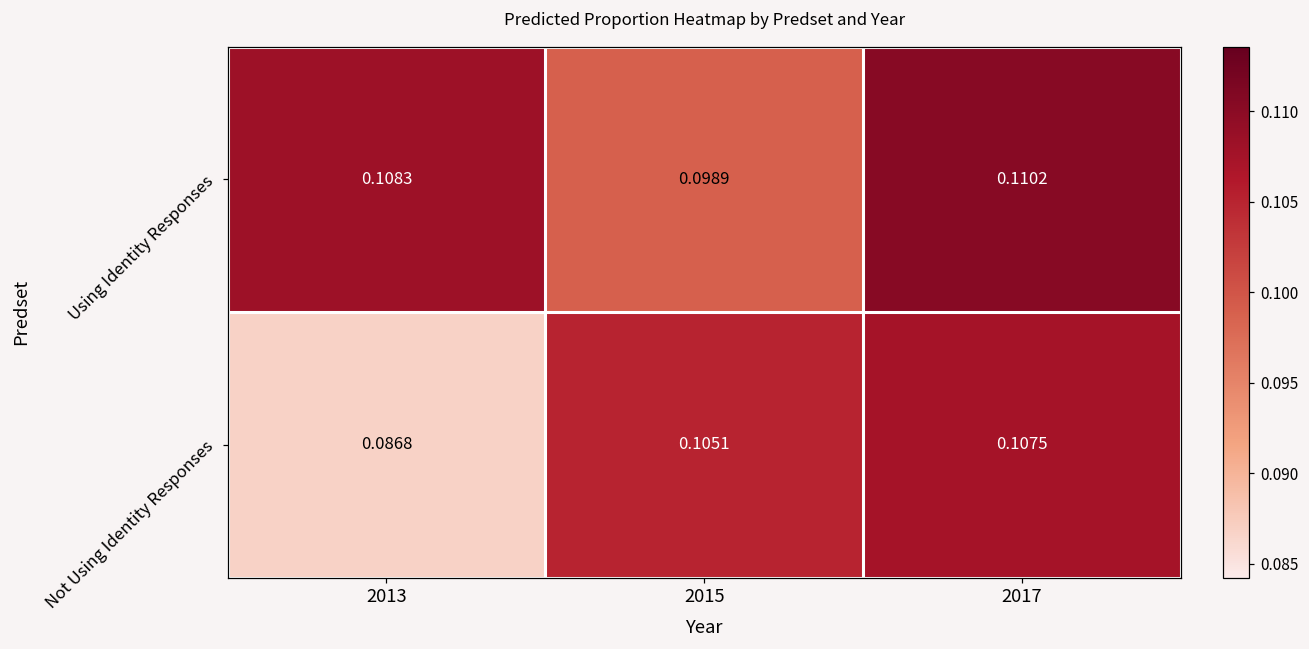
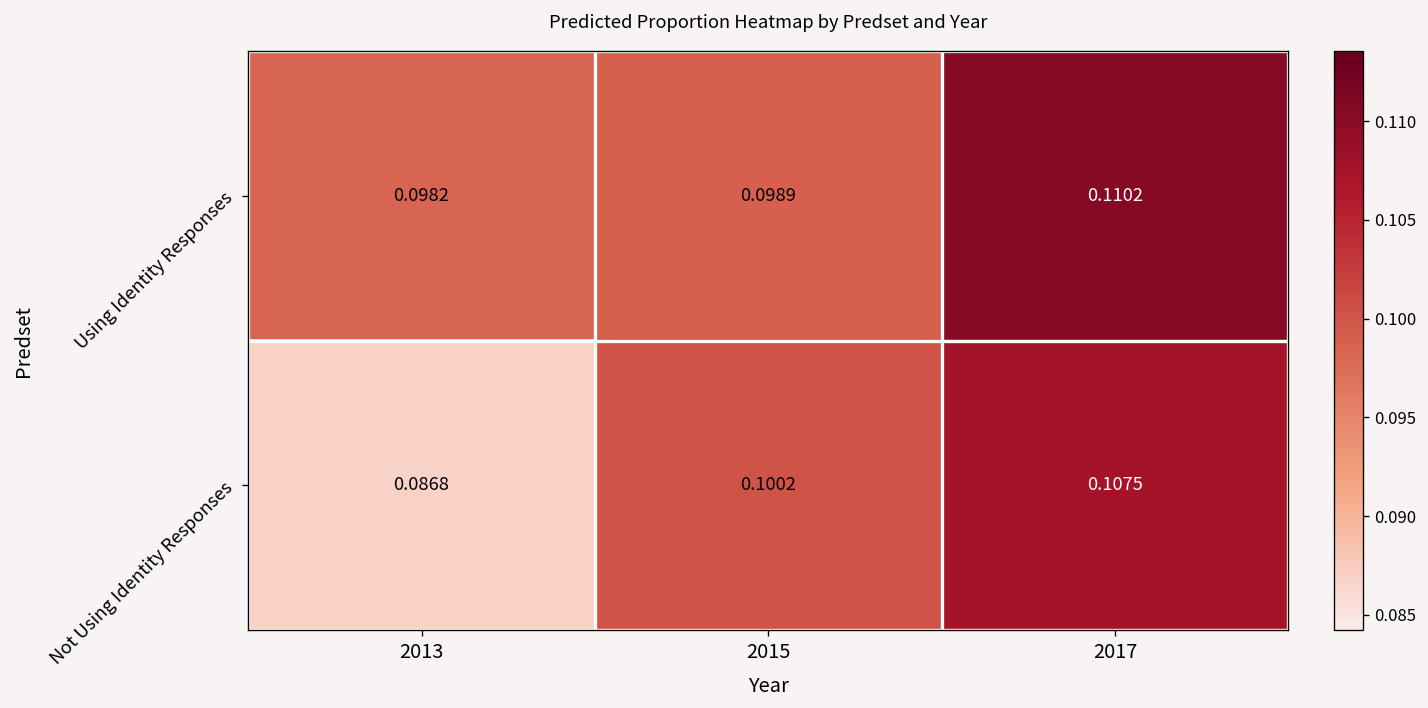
Using Identity Responses, 2013: 0.1083 -> 0.0982
Not Using Identity Responses, 2015: 0.1051 -> 0.1002
